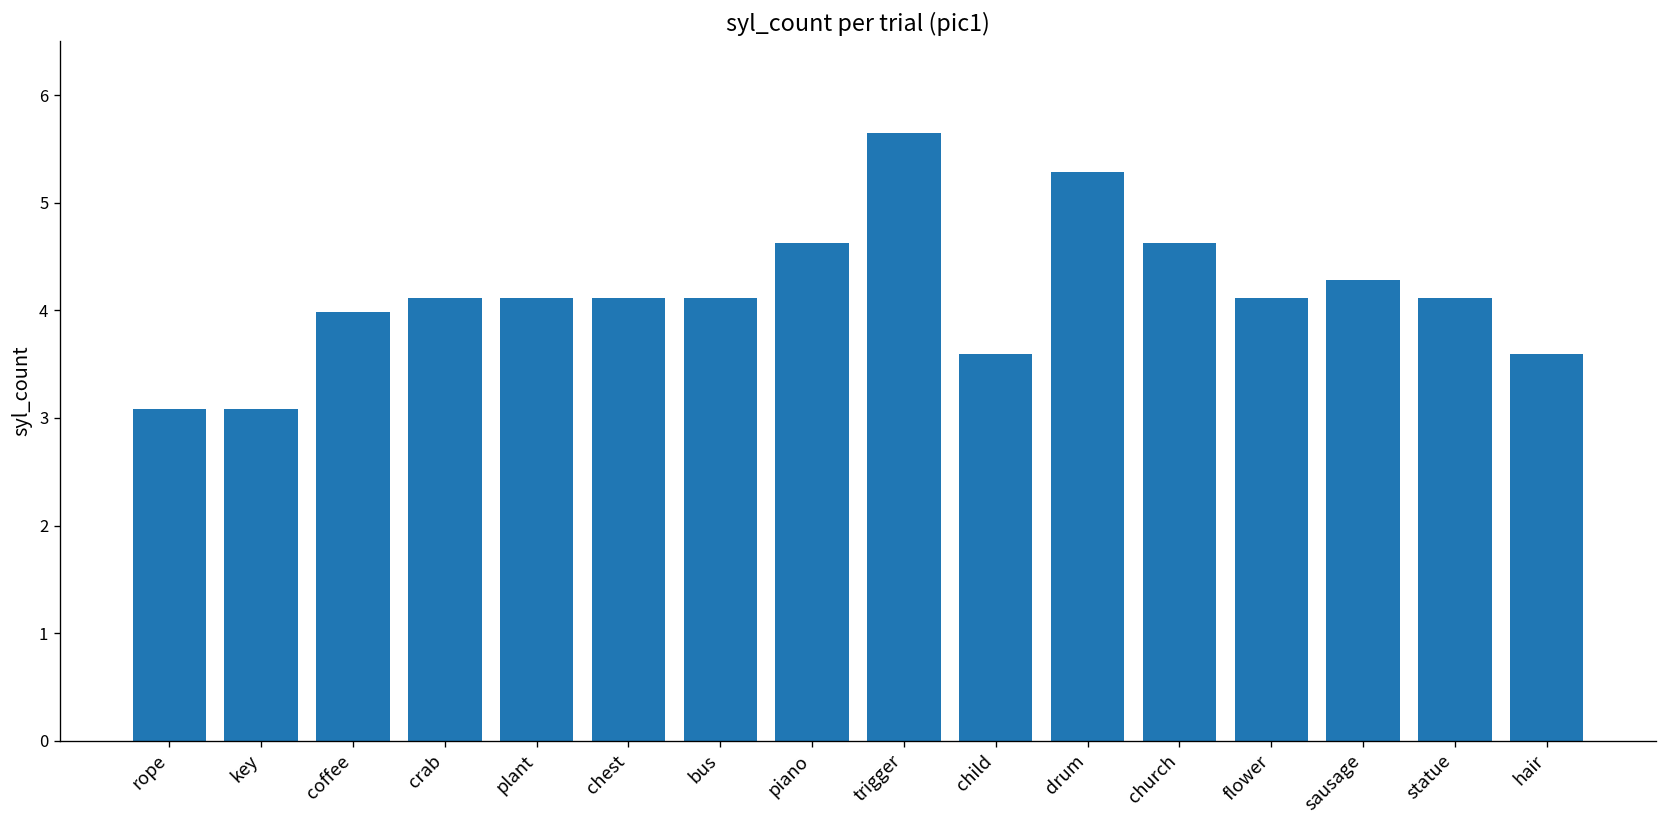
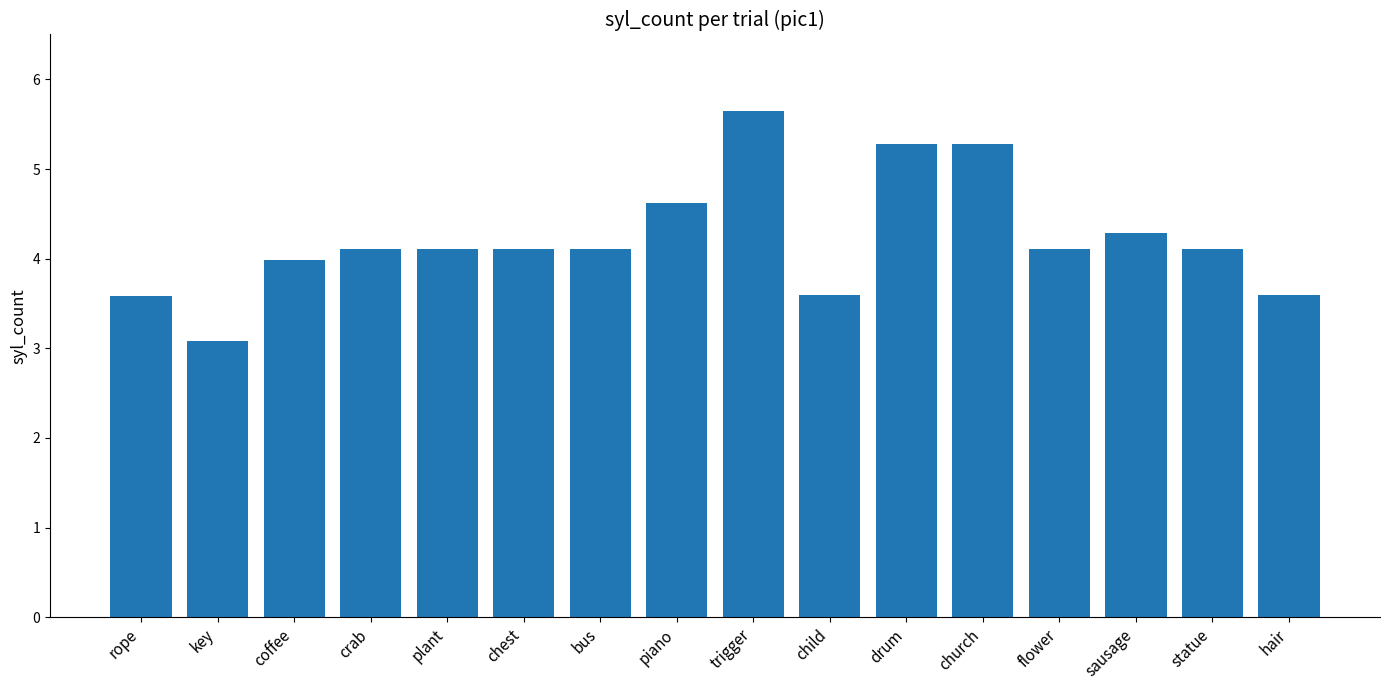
rope: 3.1 -> 3.6
church: 4.6 -> 5.3
